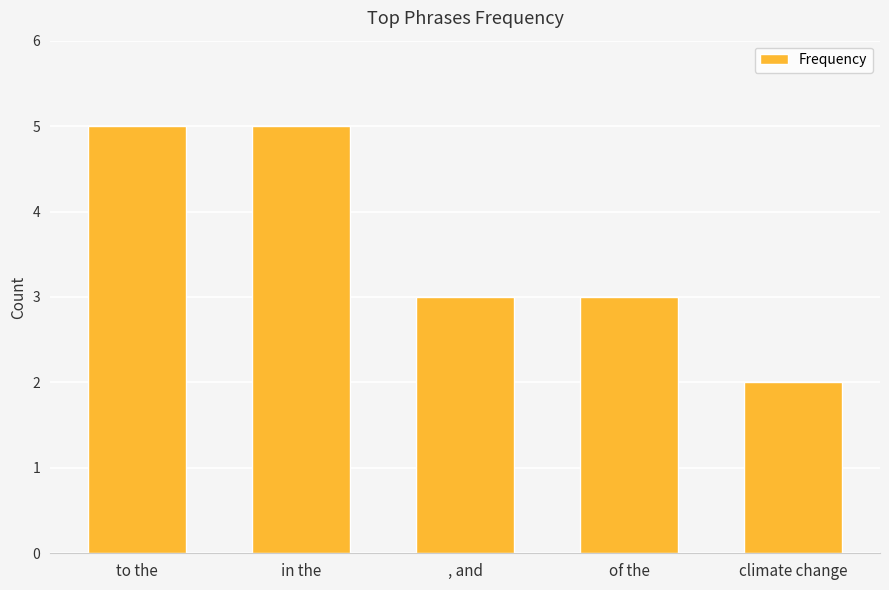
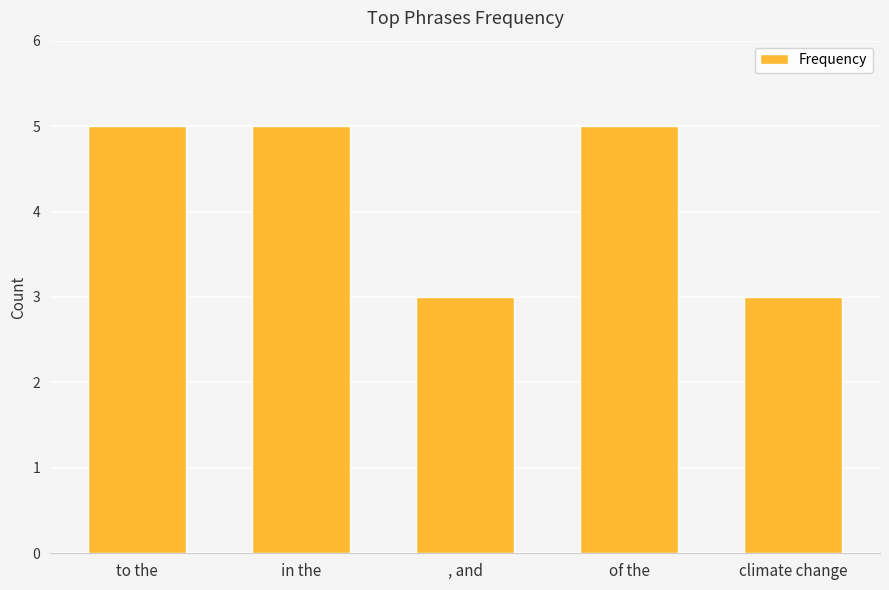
of the: 3 -> 5
climate change: 2 -> 3
